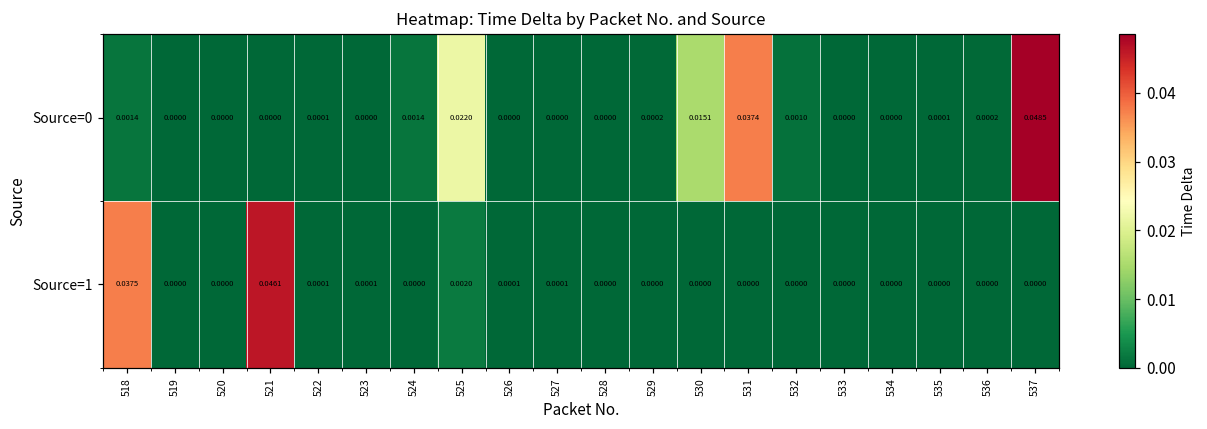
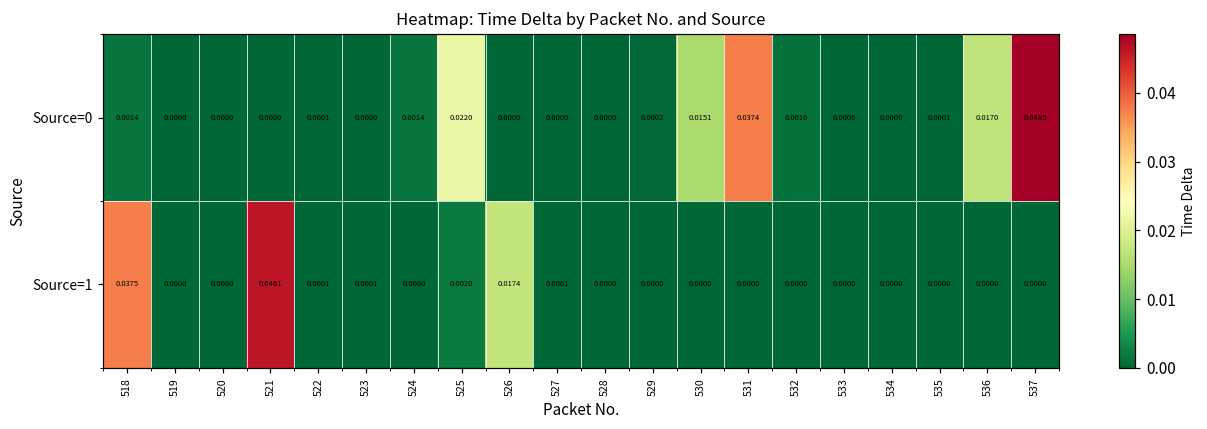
Source=0, 536: 0.0002 -> 0.0170
Source=1, 526: 0.0001 -> 0.0174
